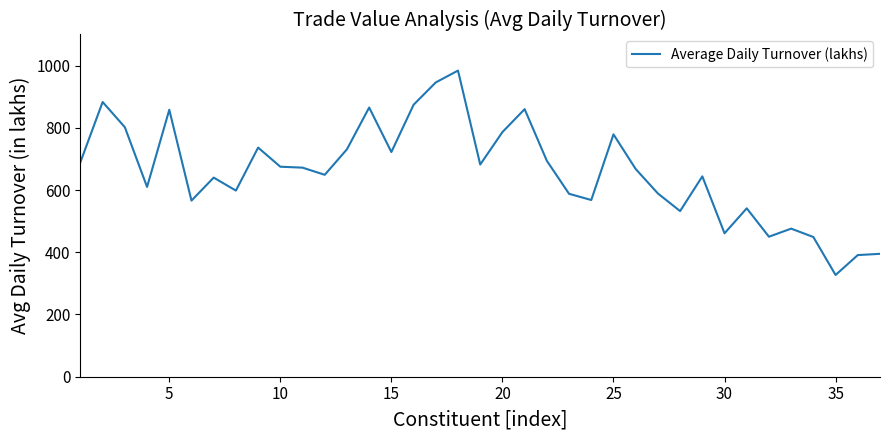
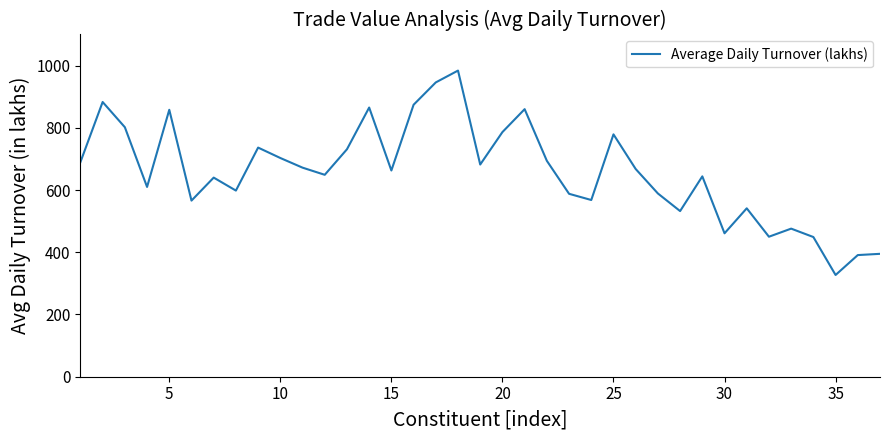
10: 680 -> 700
15: 720 -> 660
